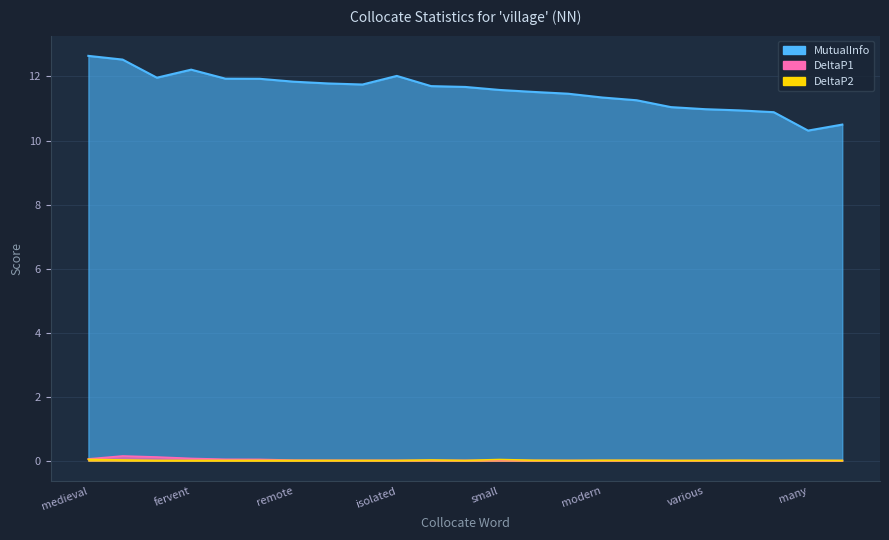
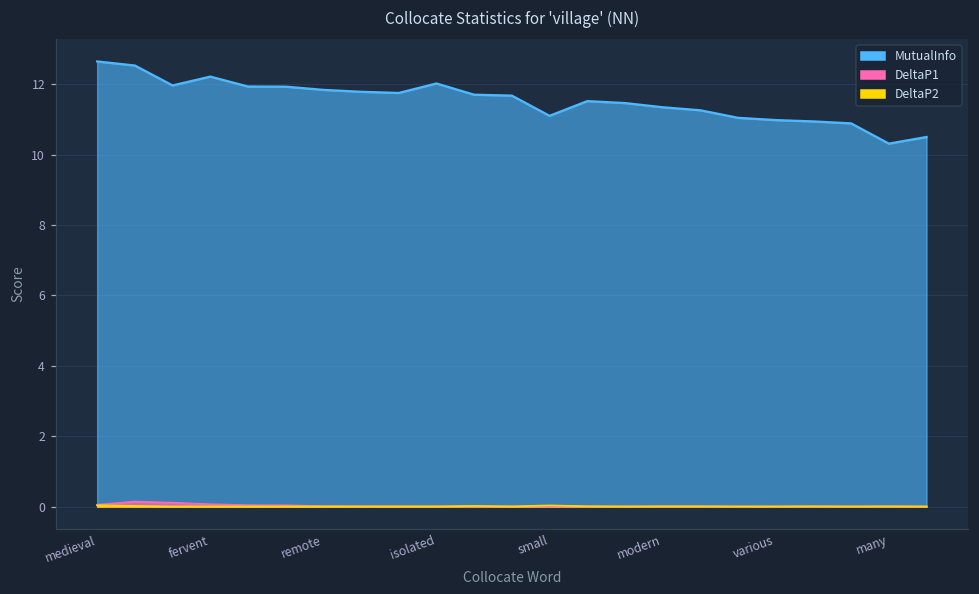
MutualInfo, small: 11.6 -> 11.1
